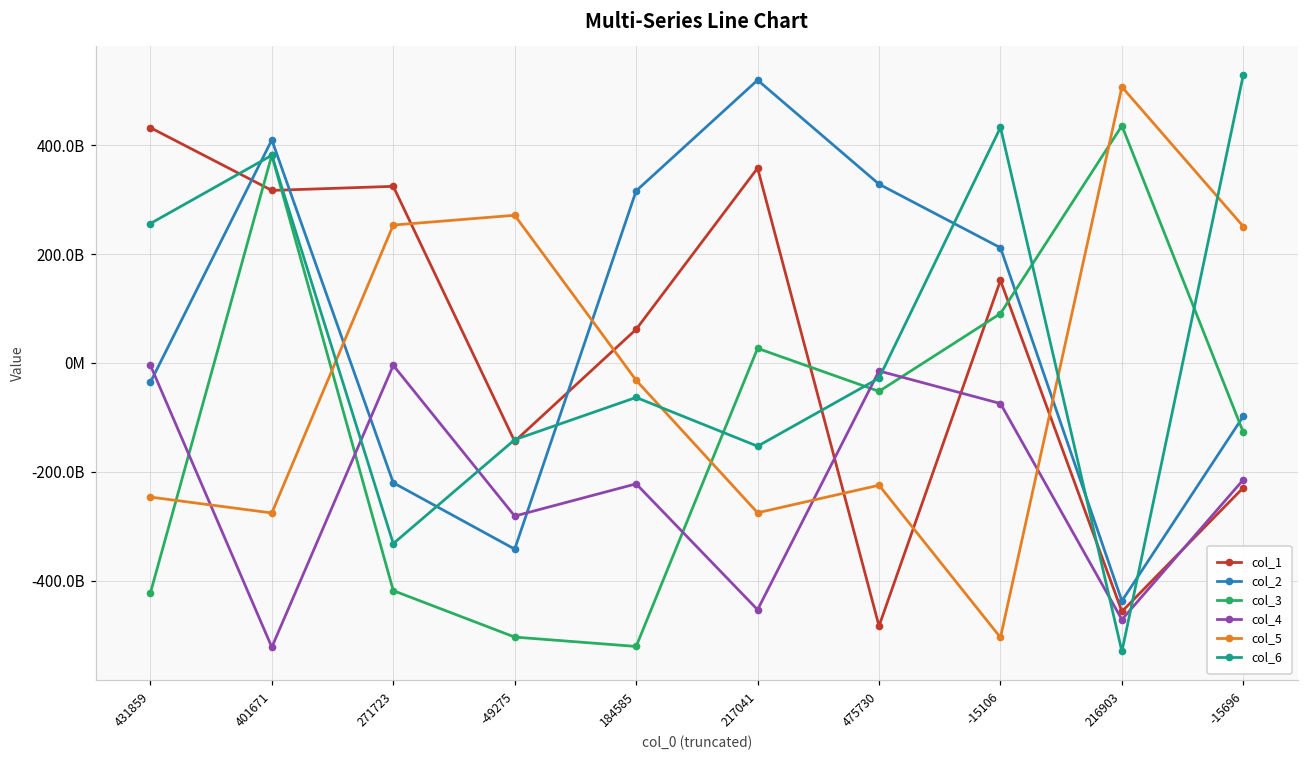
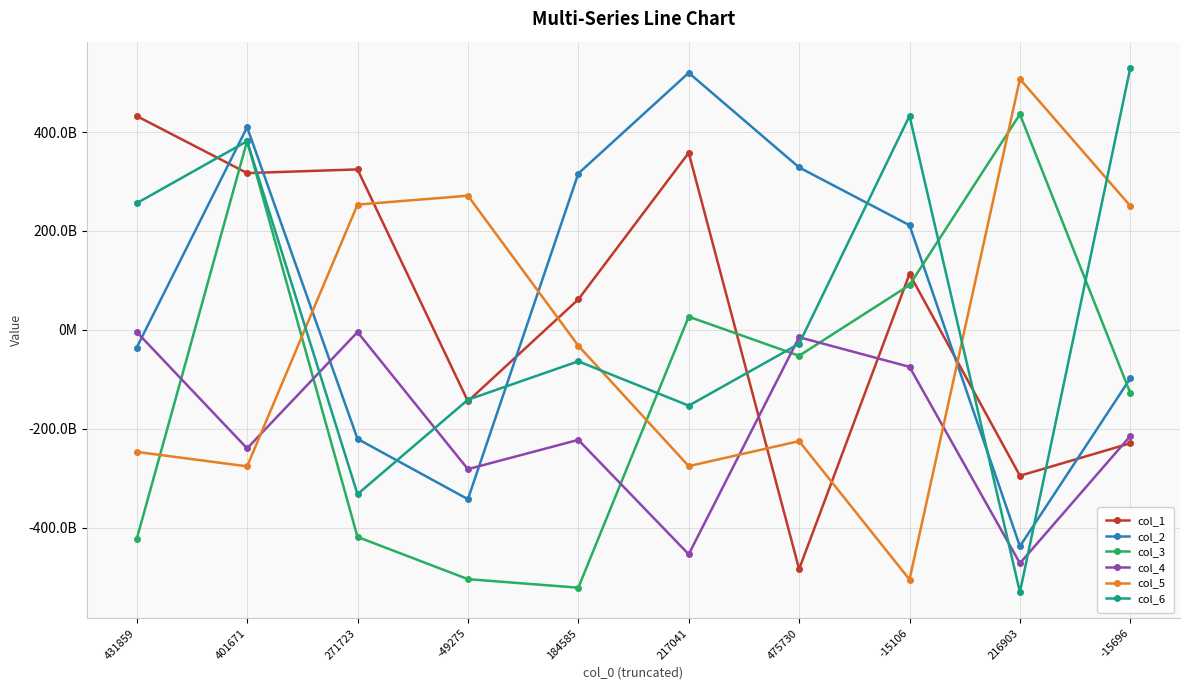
col_4, 401671: -520000000000 -> -240000000000
col_1, -15106: 150000000000 -> 110000000000
col_1, 216903: -460000000000 -> -290000000000
